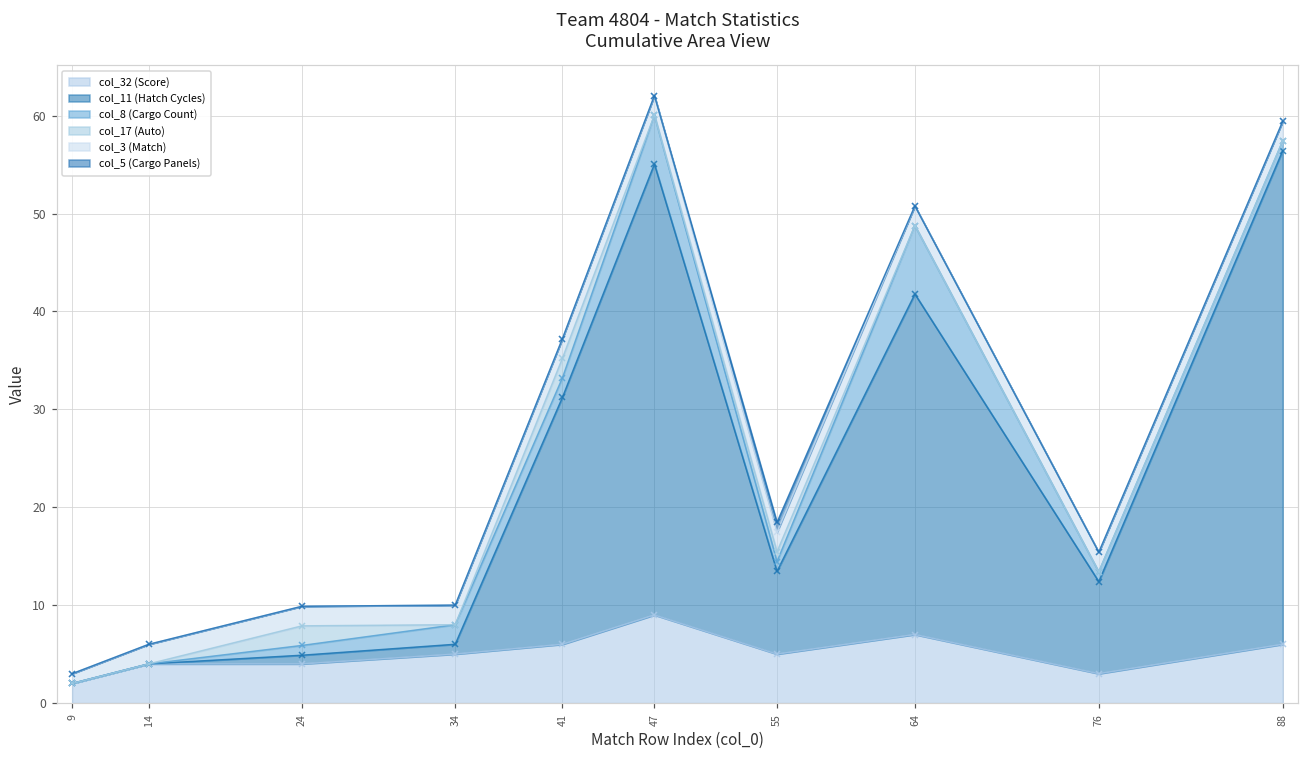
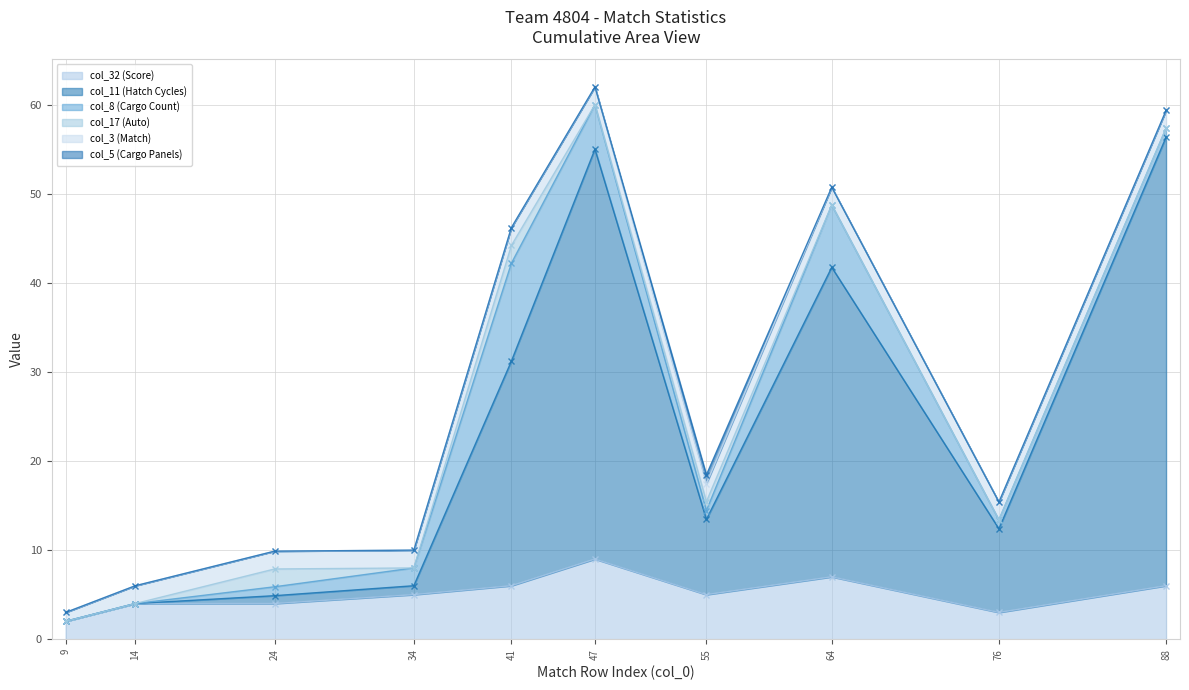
col_8 (Cargo Count), 41: 2 -> 11
